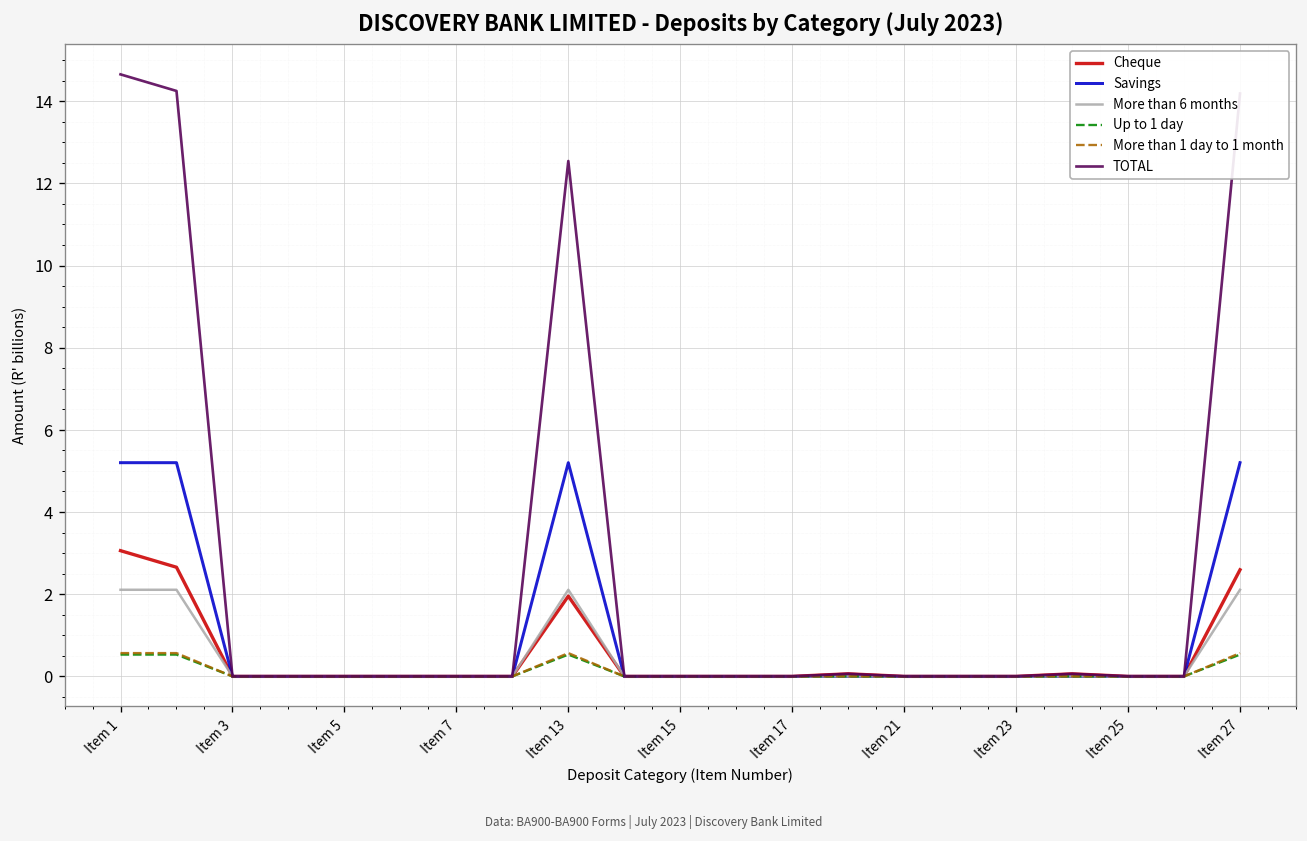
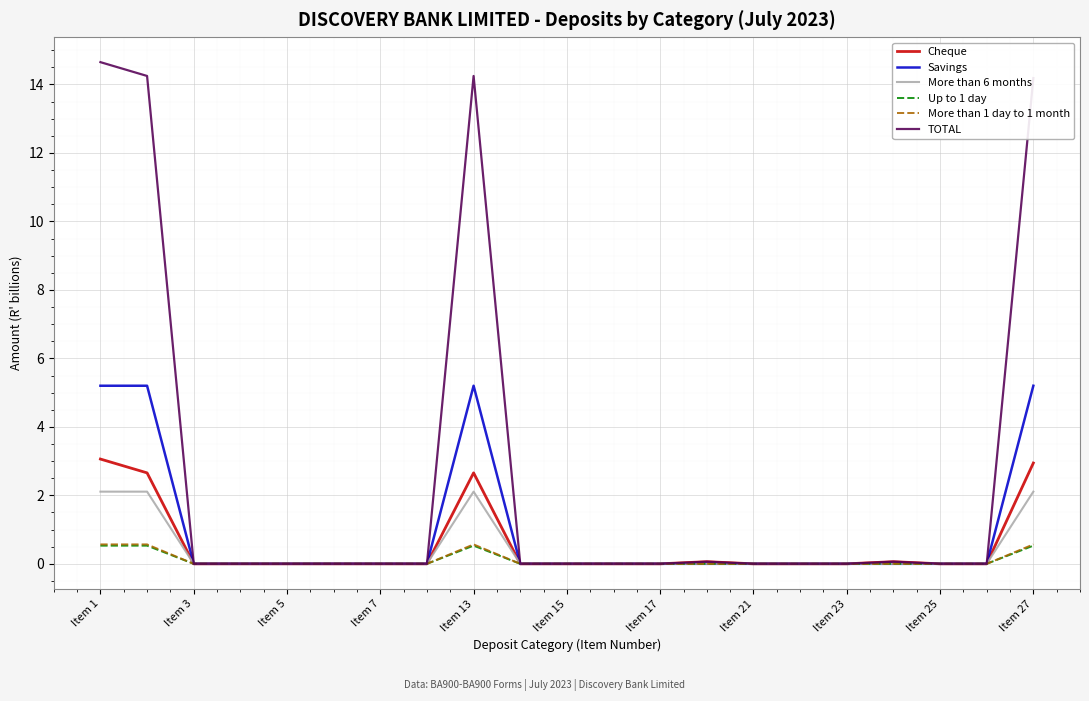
Cheque, Item 13: 2.0 -> 2.7
TOTAL, Item 13: 12.5 -> 14.2
Cheque, Item 27: 2.6 -> 2.9
